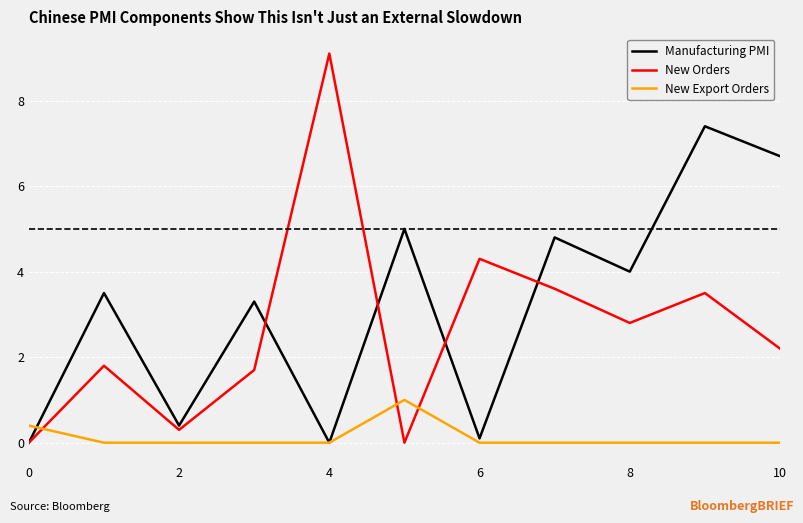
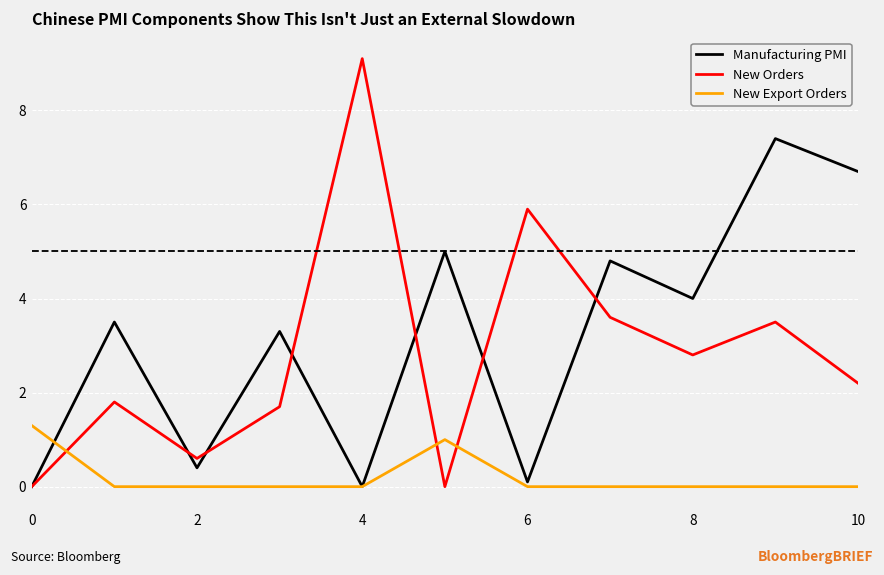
New Export Orders, 0: 0.4 -> 1.3
New Orders, 2: 0.3 -> 0.6
New Orders, 6: 4.3 -> 5.9
